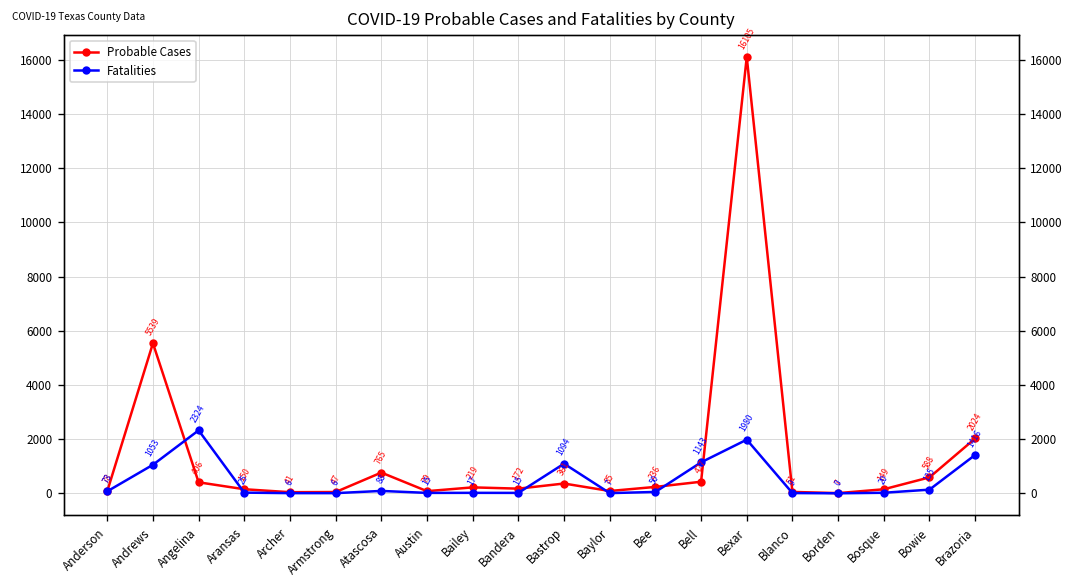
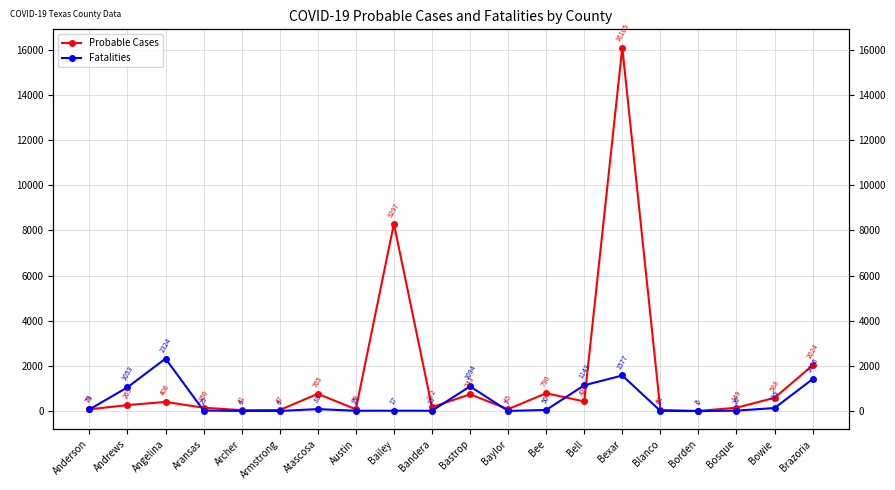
Probable Cases, Andrews: 5539 -> 265
Probable Cases, Bailey: 219 -> 8297
Probable Cases, Bastrop: 361 -> 743
Probable Cases, Bee: 236 -> 790
Fatalities, Bexar: 1980 -> 1577
